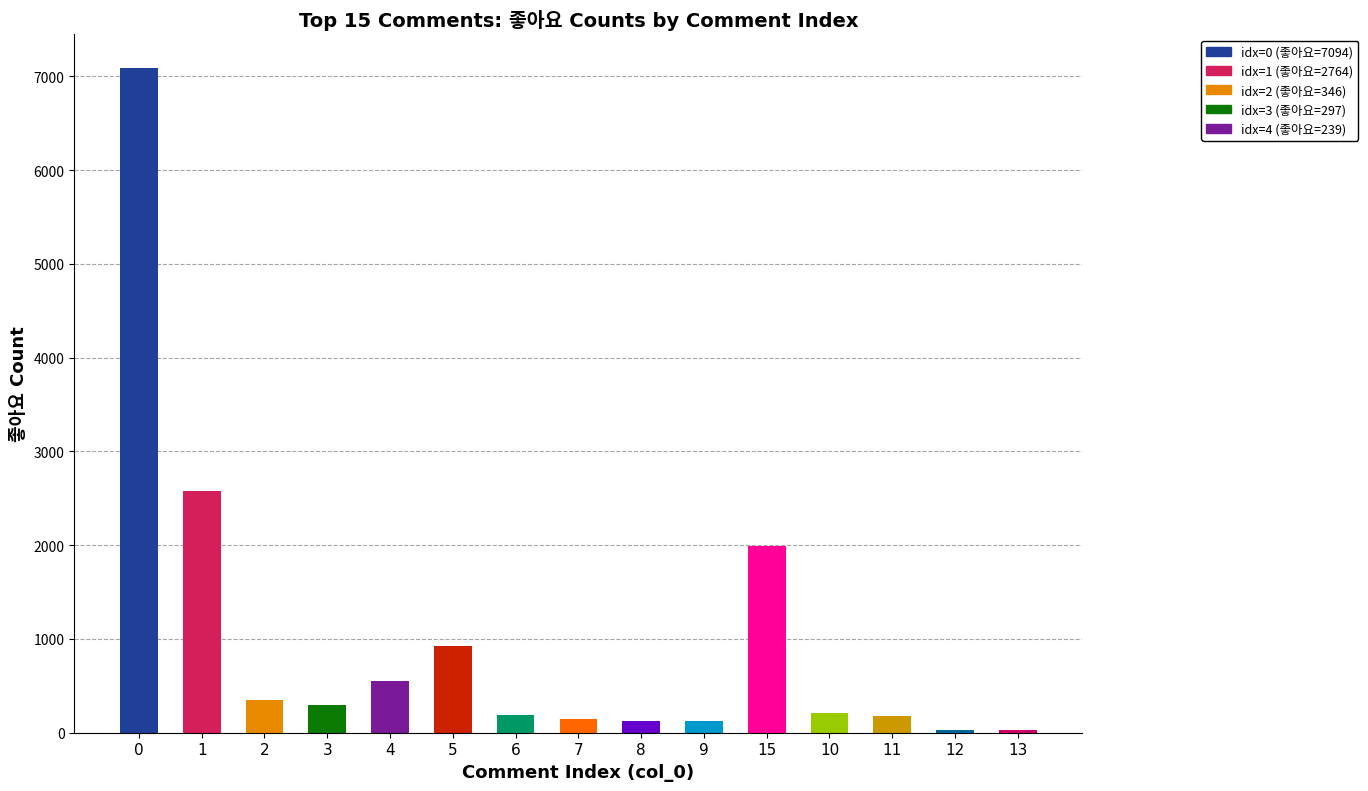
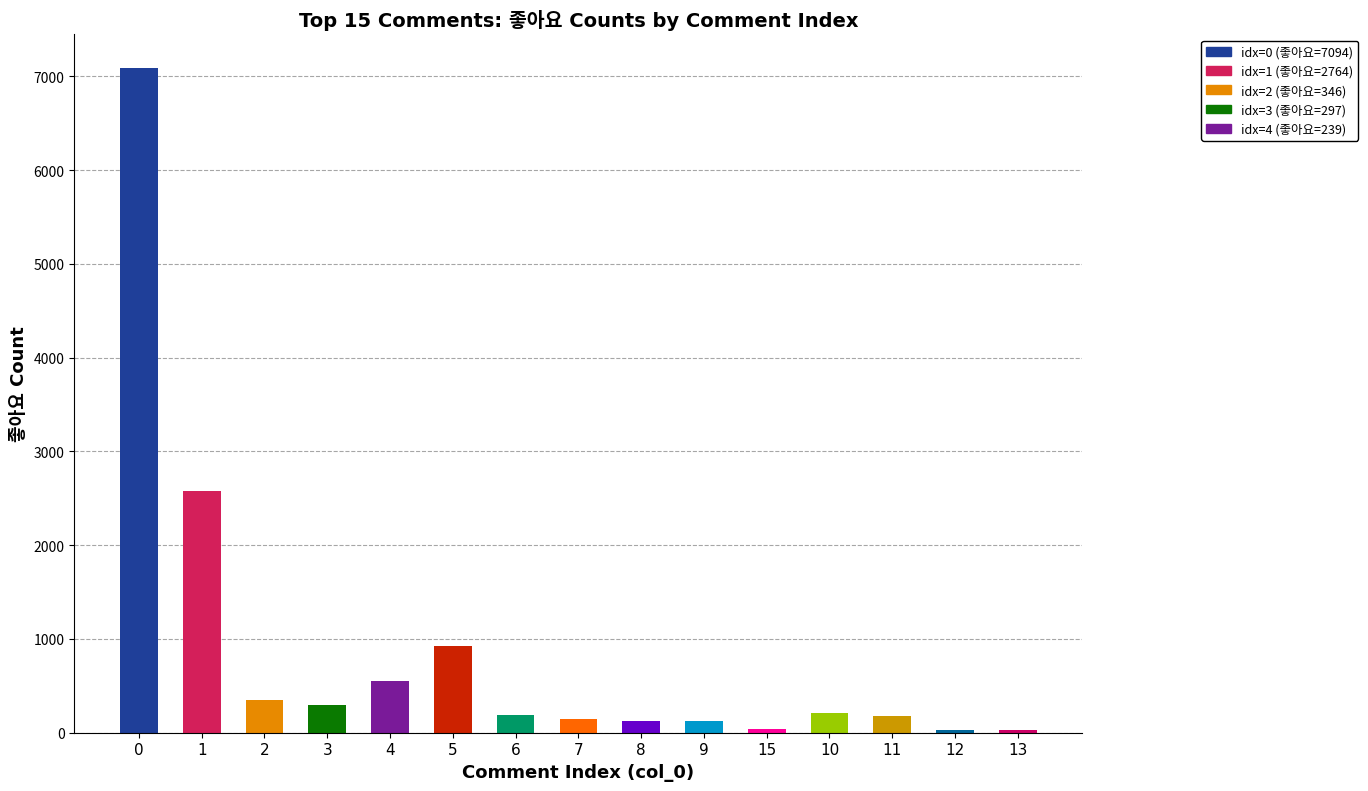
15: 2000 -> 0
